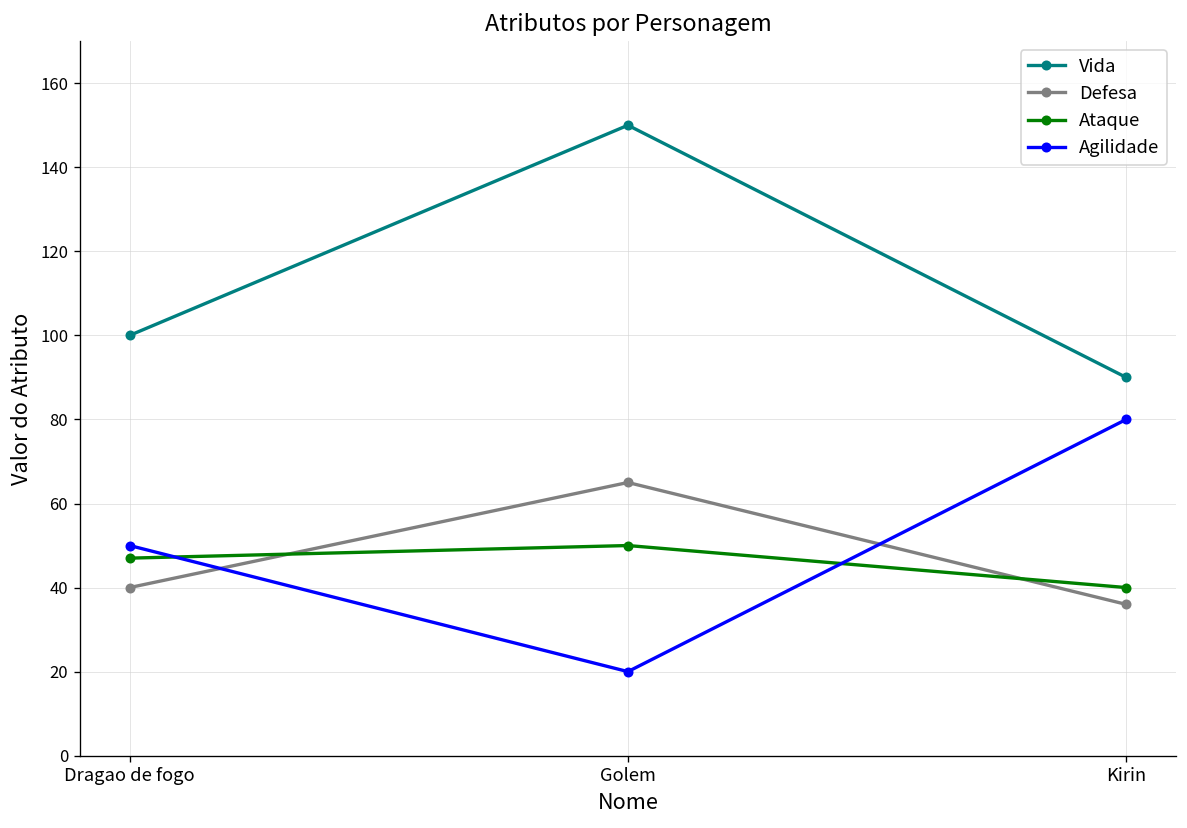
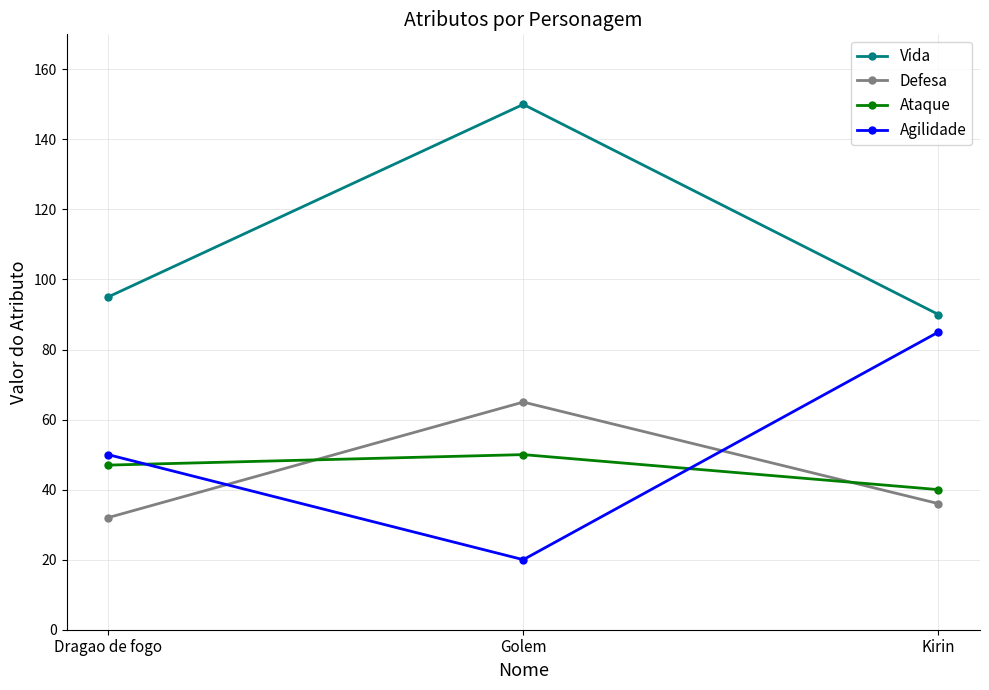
Vida, Dragao de fogo: 100 -> 95
Defesa, Dragao de fogo: 40 -> 32
Agilidade, Kirin: 80 -> 85
